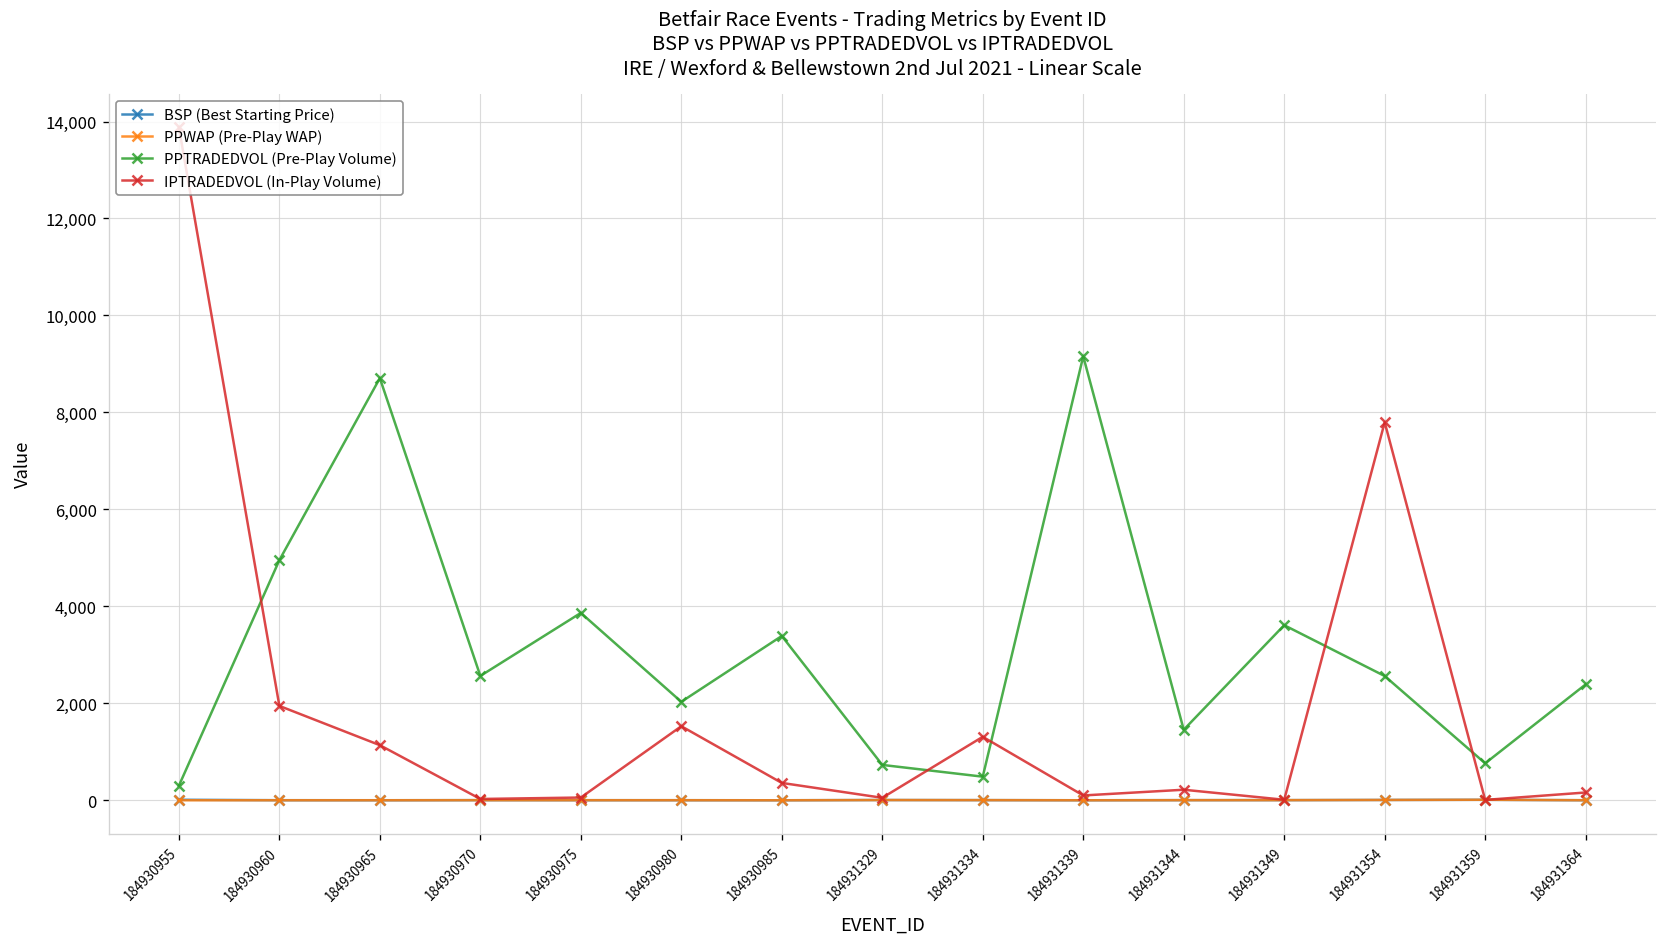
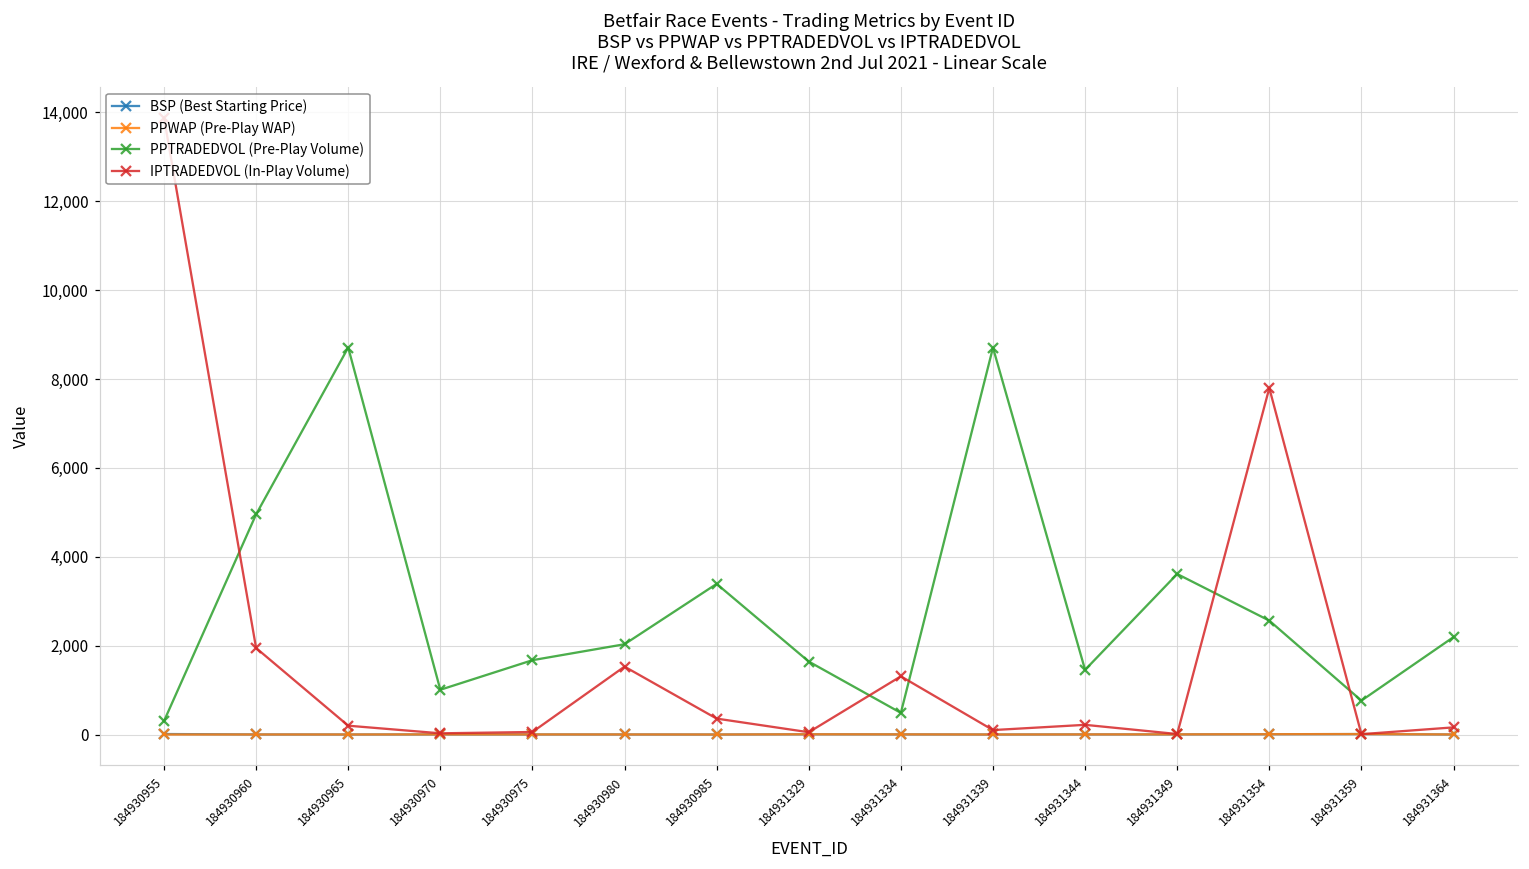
IPTRADEDVOL (In-Play Volume), 184930965: 1,100 -> 200
PPTRADEDVOL (Pre-Play Volume), 184930970: 2,600 -> 1,000
PPTRADEDVOL (Pre-Play Volume), 184930975: 3,900 -> 1,700
PPTRADEDVOL (Pre-Play Volume), 184931329: 700 -> 1,600
PPTRADEDVOL (Pre-Play Volume), 184931339: 9,200 -> 8,700
PPTRADEDVOL (Pre-Play Volume), 184931364: 2,400 -> 2,200
